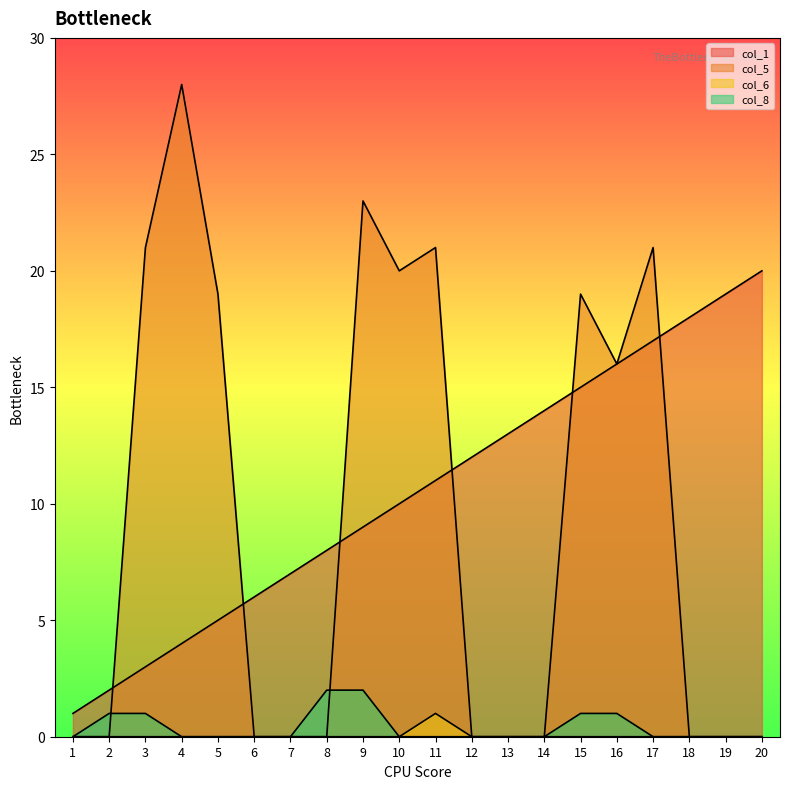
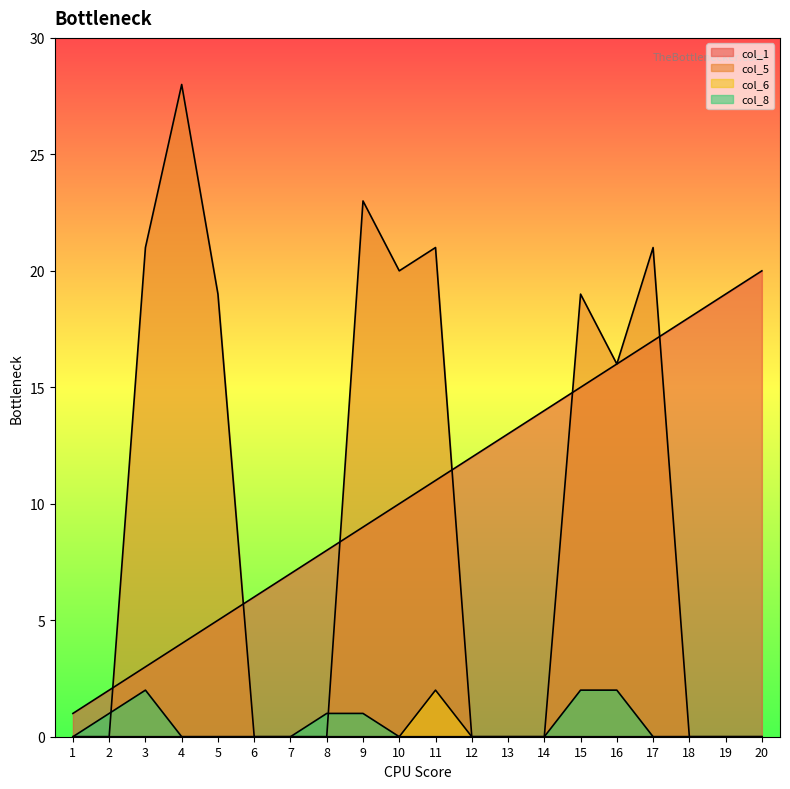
col_8, 3: 1 -> 2
col_8, 8: 2 -> 1
col_8, 9: 2 -> 1
col_6, 11: 1 -> 2
col_8, 15: 1 -> 2
col_8, 16: 1 -> 2
